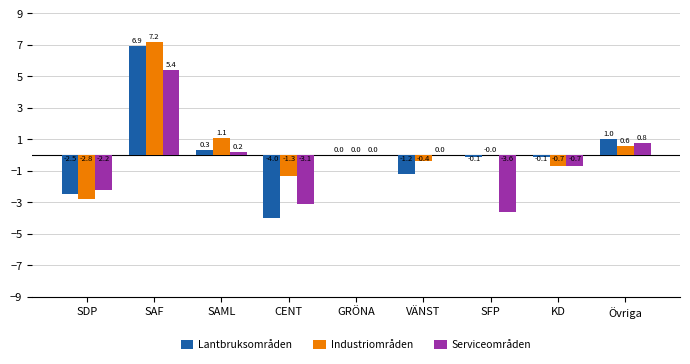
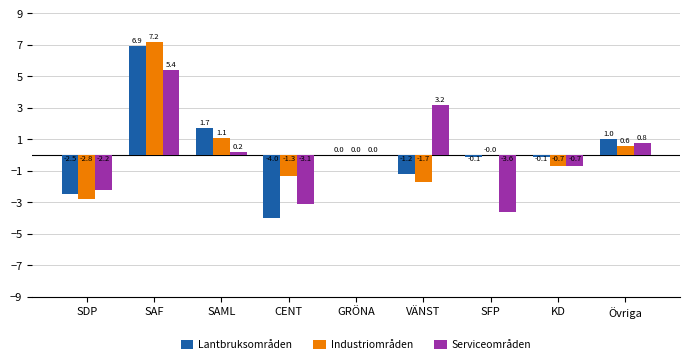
Lantbruksområden, SAML: 0.3 -> 1.7
Industriområden, VÄNST: -0.4 -> -1.7
Serviceområden, VÄNST: 0.0 -> 3.2
